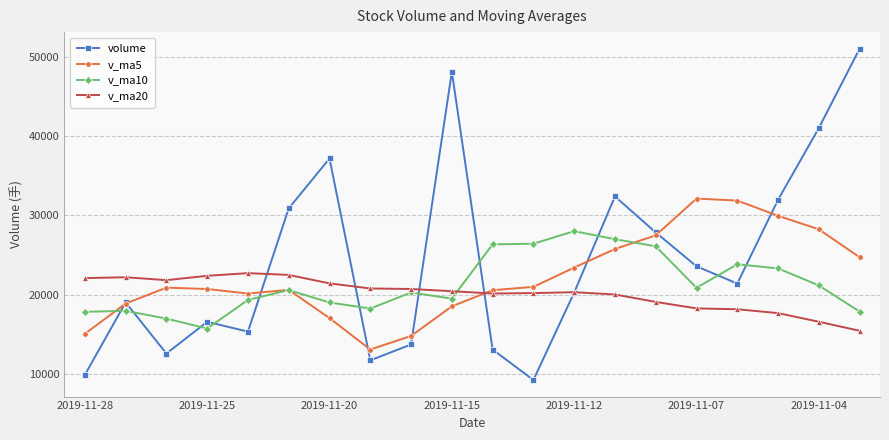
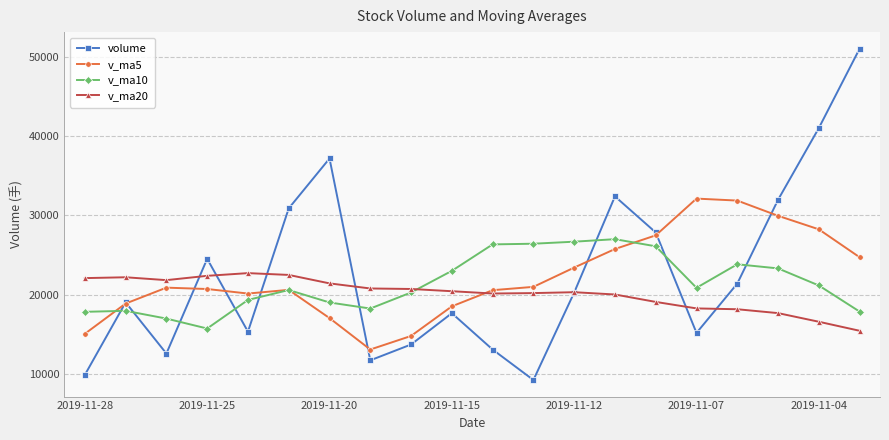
volume, 2019-11-25: 17000 -> 25000
volume, 2019-11-15: 48000 -> 18000
v_ma10, 2019-11-15: 20000 -> 23000
v_ma10, 2019-11-12: 28000 -> 27000
volume, 2019-11-07: 24000 -> 15000
